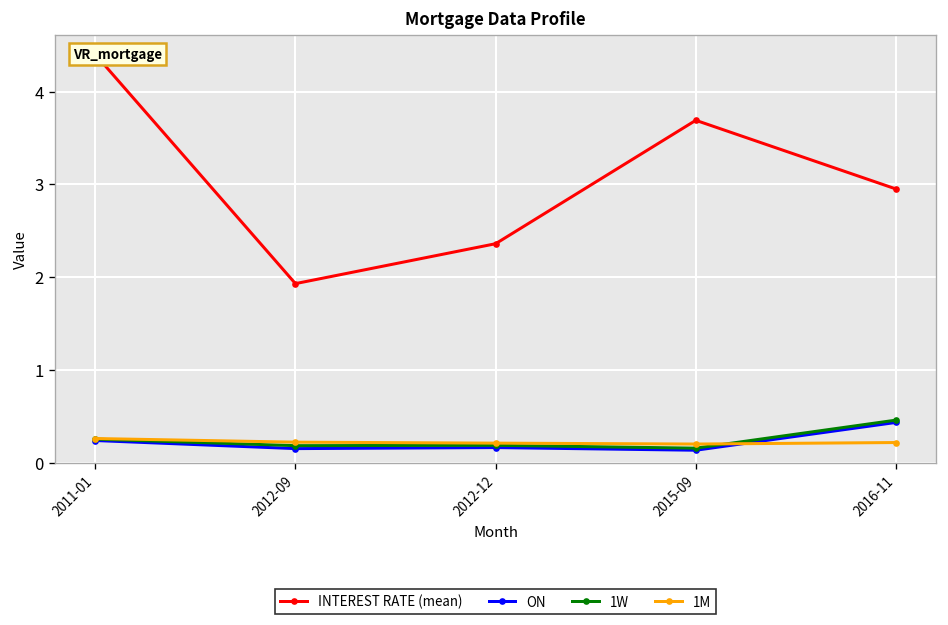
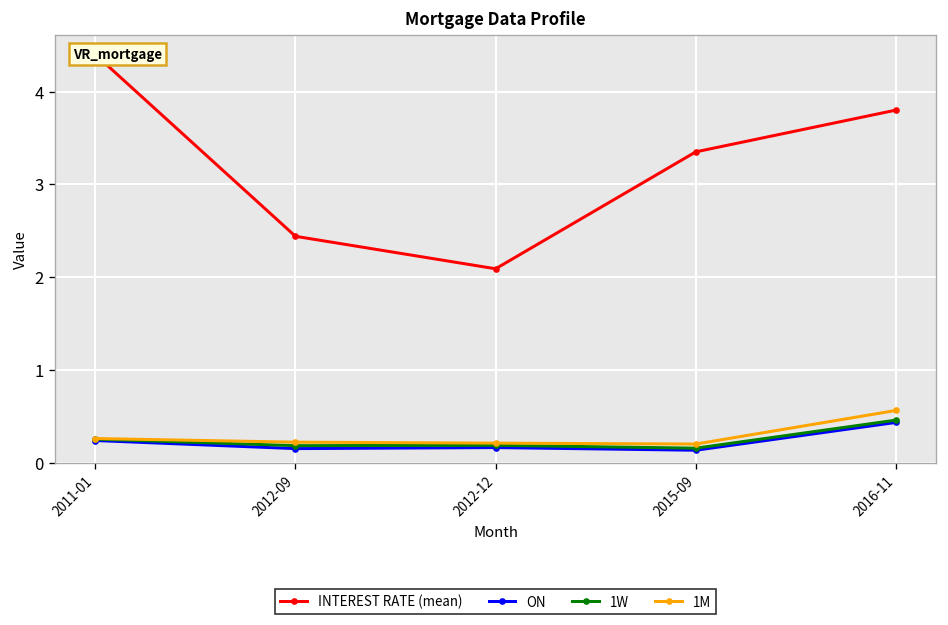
INTEREST RATE (mean), 2012-09: 1.9 -> 2.4
INTEREST RATE (mean), 2012-12: 2.4 -> 2.1
INTEREST RATE (mean), 2015-09: 3.7 -> 3.4
INTEREST RATE (mean), 2016-11: 3.0 -> 3.8
1M, 2016-11: 0.2 -> 0.6
